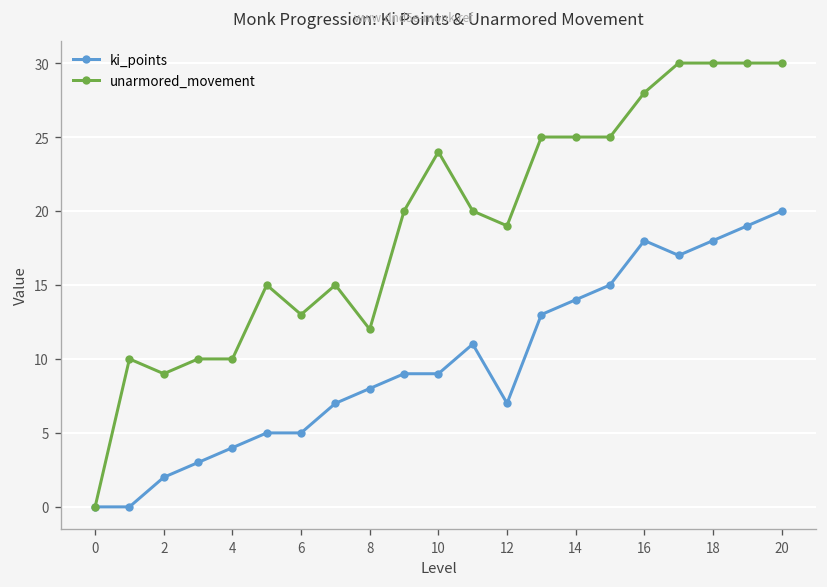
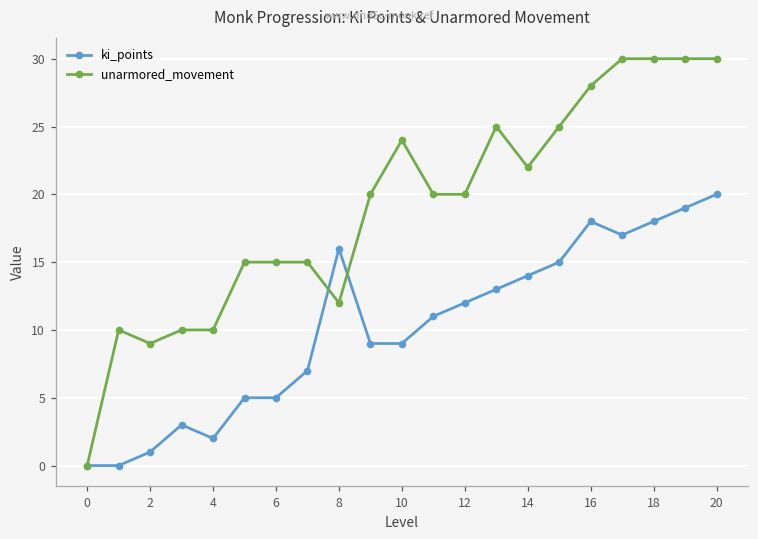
ki_points, 2: 2 -> 1
ki_points, 4: 4 -> 2
unarmored_movement, 6: 13 -> 15
ki_points, 8: 8 -> 16
ki_points, 12: 7 -> 12
unarmored_movement, 12: 19 -> 20
unarmored_movement, 14: 25 -> 22
